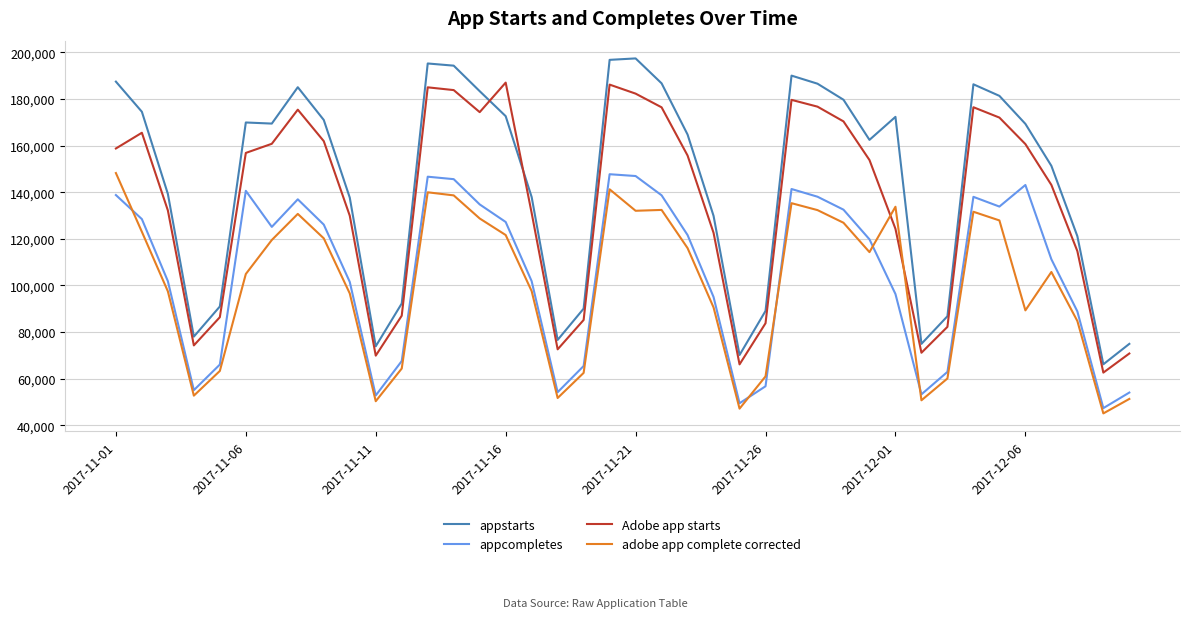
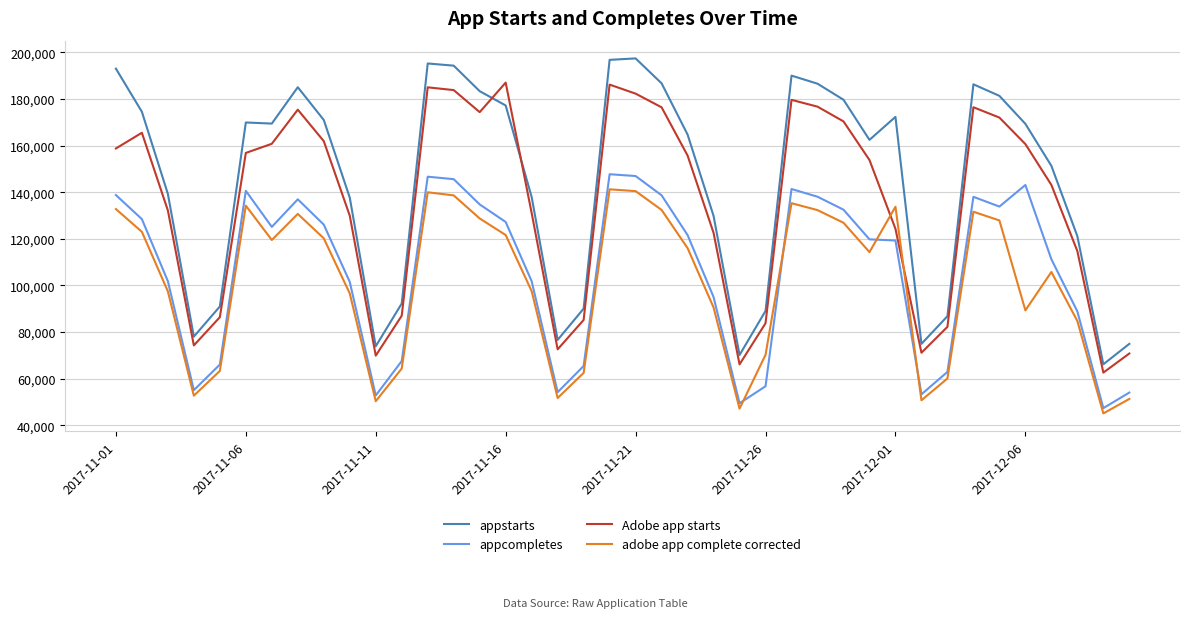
appstarts, 2017-11-01: 187,000 -> 193,000
adobe app complete corrected, 2017-11-01: 148,000 -> 133,000
adobe app complete corrected, 2017-11-06: 105,000 -> 134,000
appstarts, 2017-11-16: 173,000 -> 177,000
adobe app complete corrected, 2017-11-21: 132,000 -> 140,000
adobe app complete corrected, 2017-11-26: 61,000 -> 70,000
appcompletes, 2017-12-01: 96,000 -> 119,000
